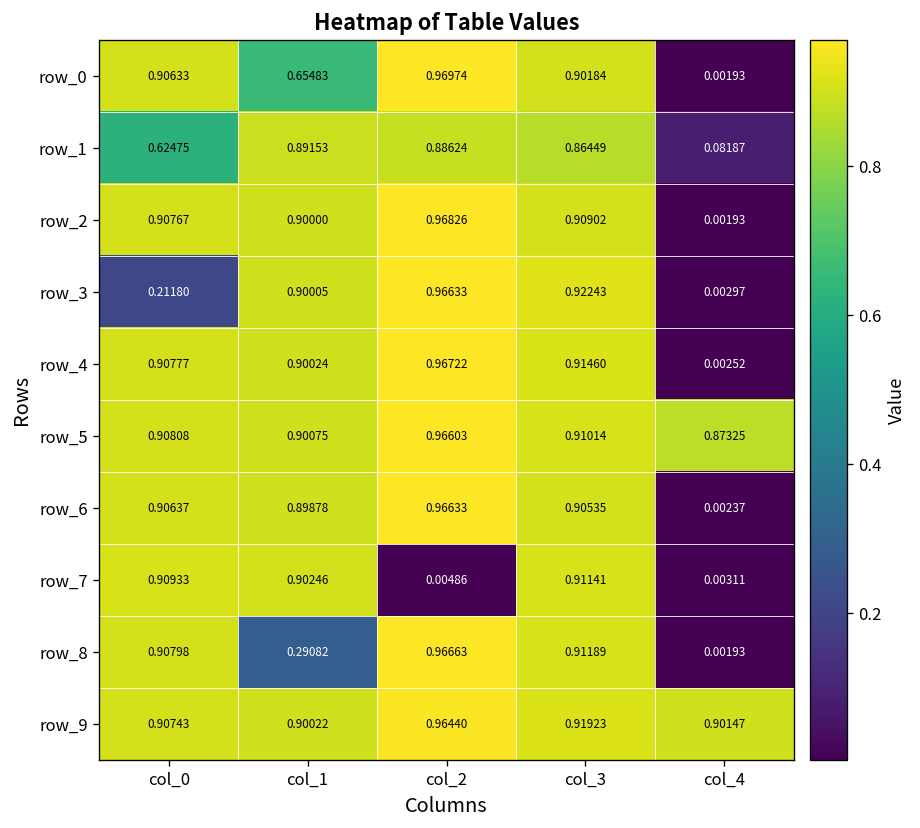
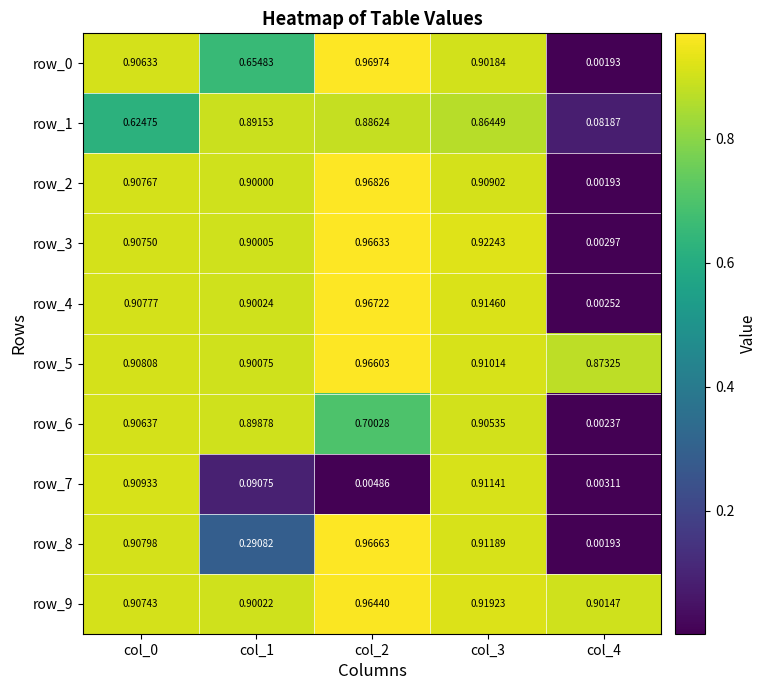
row_3, col_0: 0.21180 -> 0.90750
row_6, col_2: 0.96633 -> 0.70028
row_7, col_1: 0.90246 -> 0.09075
